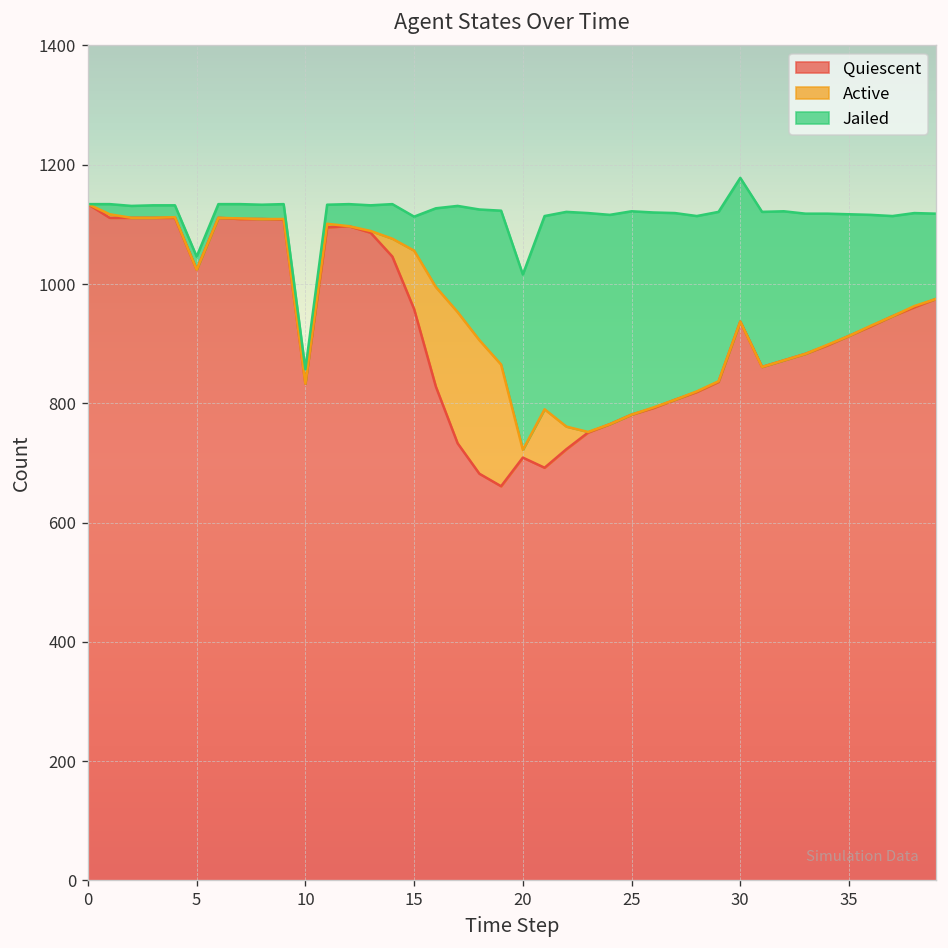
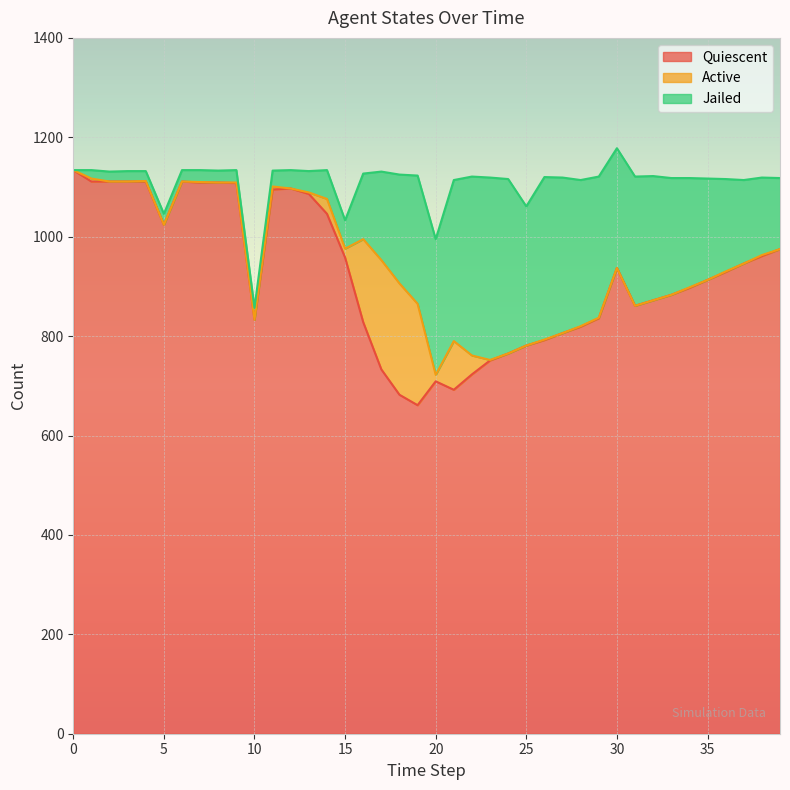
Active, 15: 100 -> 20
Jailed, 20: 290 -> 270
Jailed, 25: 340 -> 280
